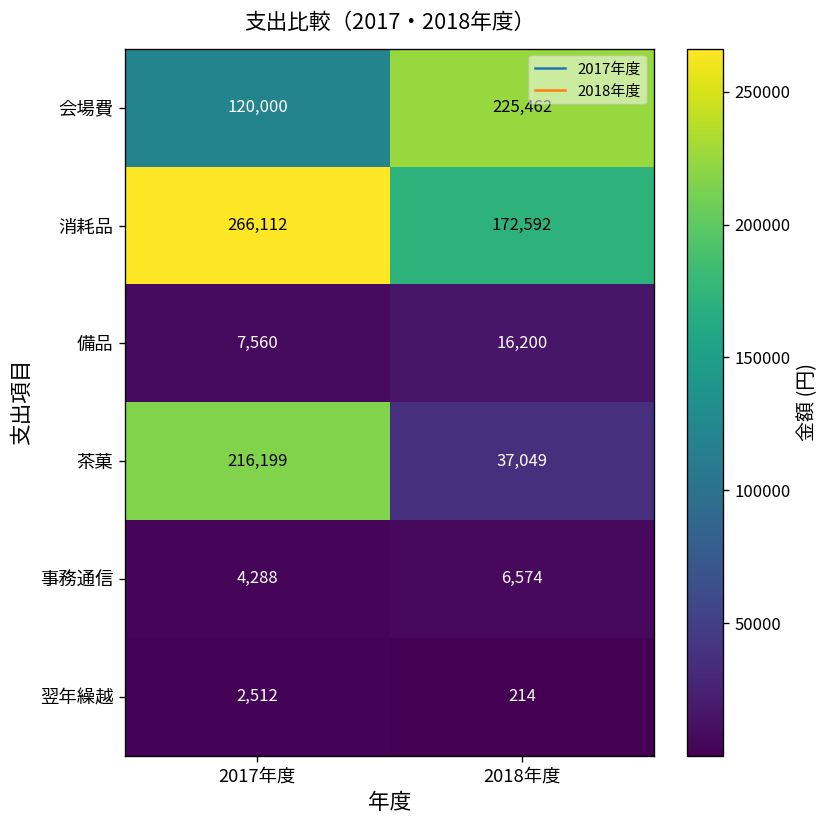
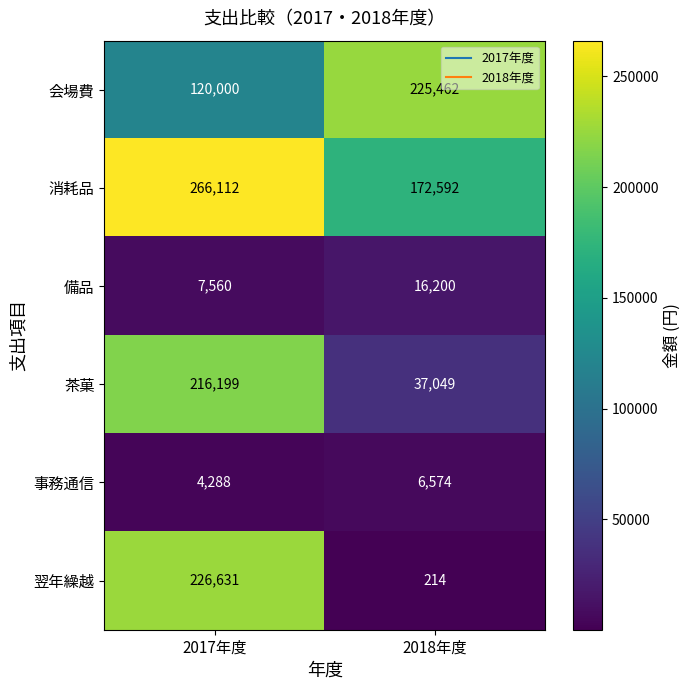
翌年繰越, 2017年度: 2,512 -> 226,631
